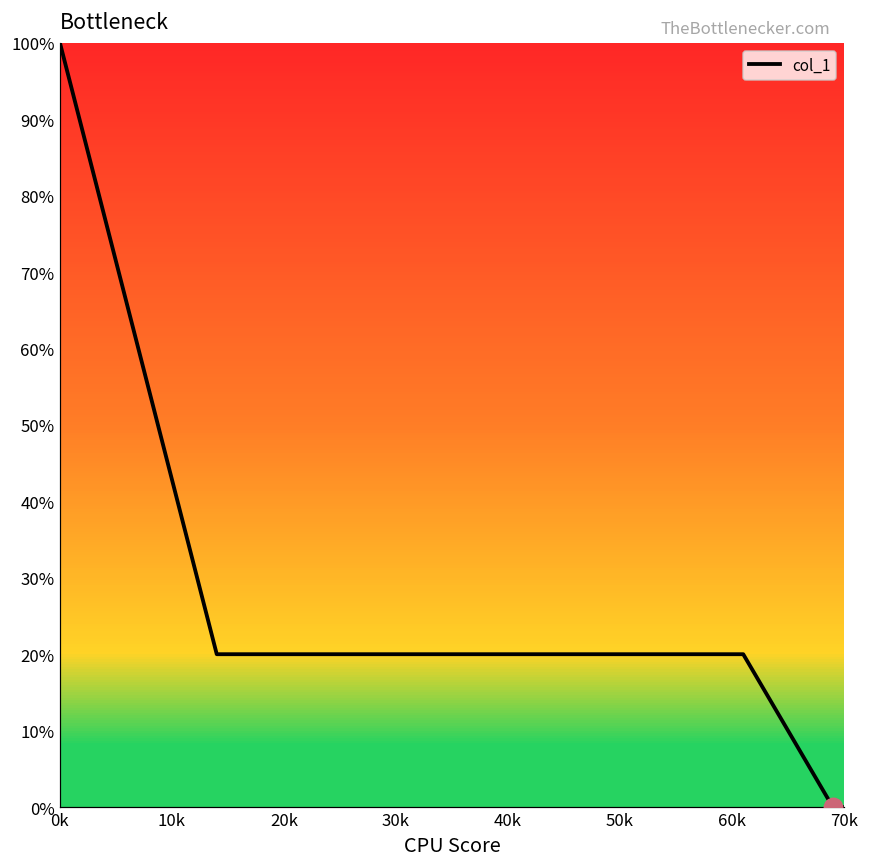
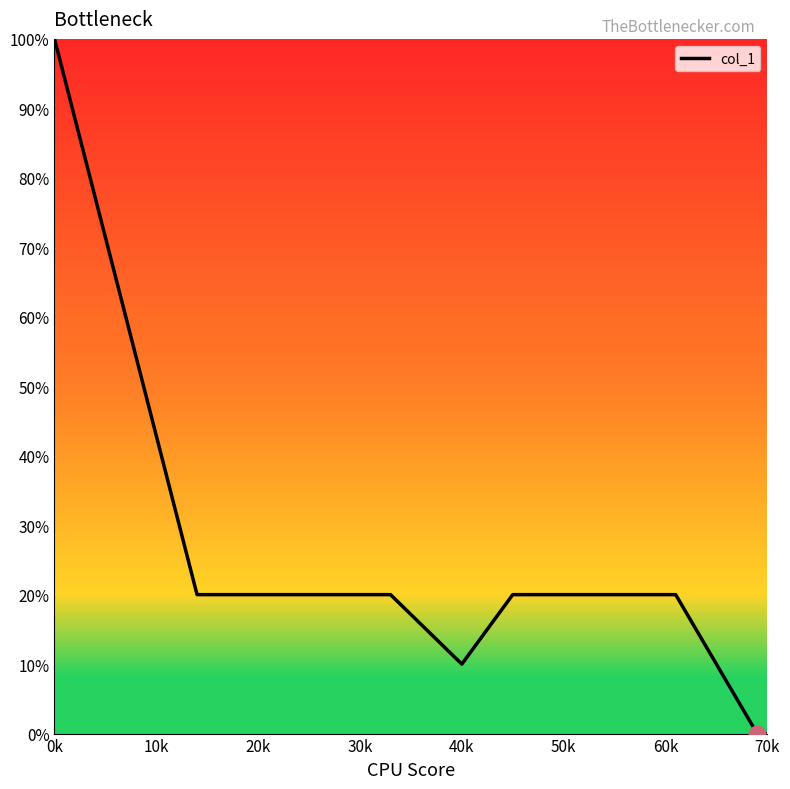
col_1, 40k: 20% -> 10%
